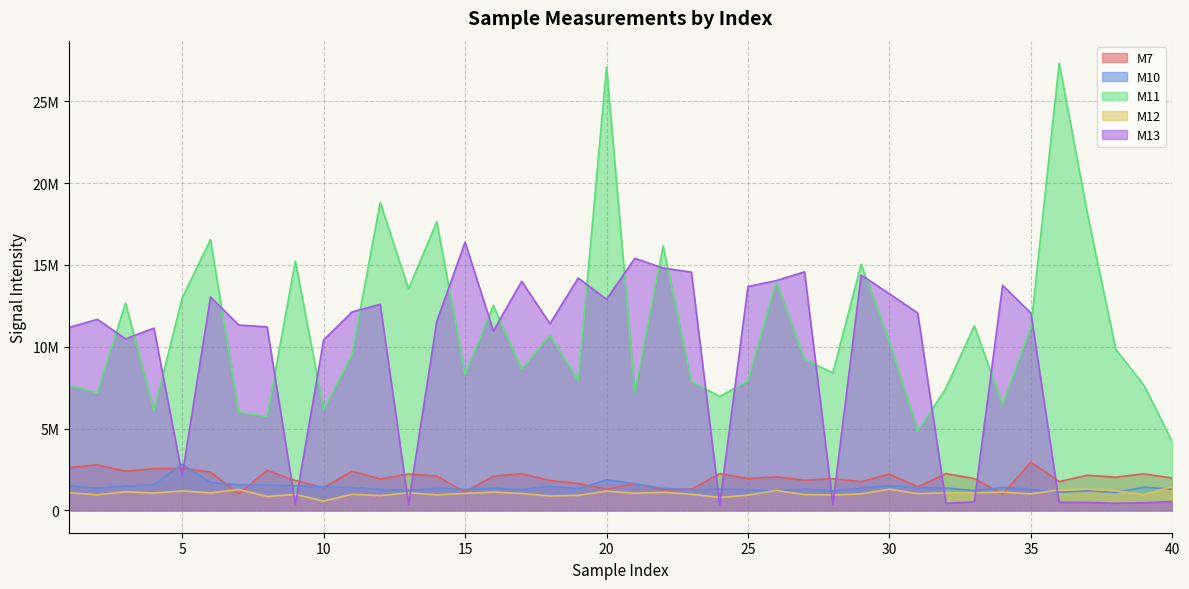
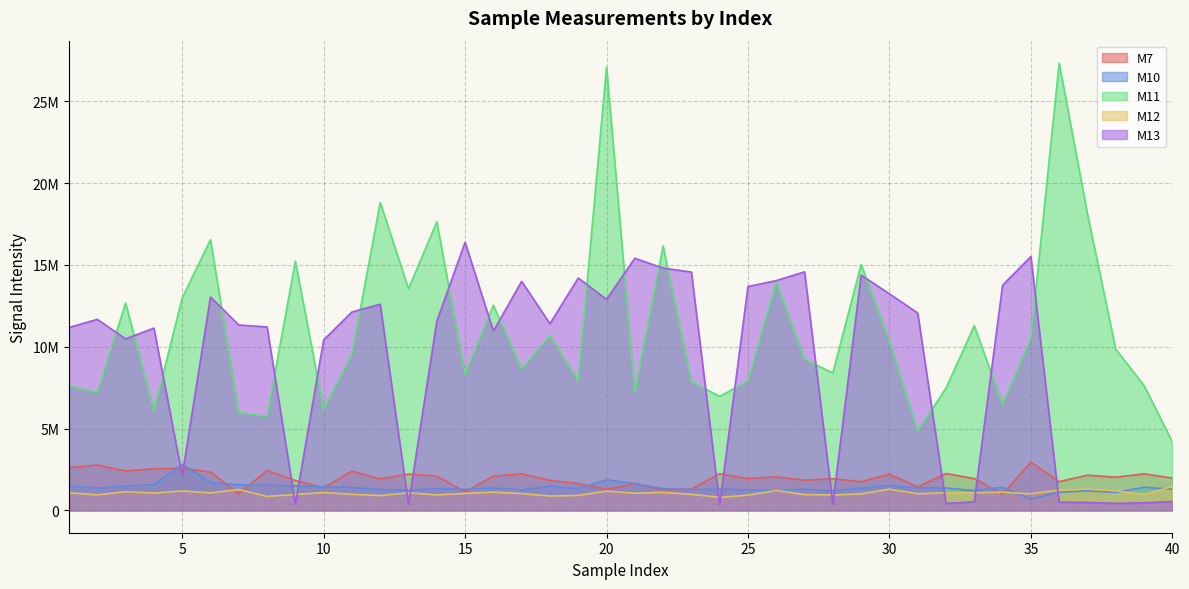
M12, 10: 600000 -> 1100000
M10, 35: 1300000 -> 700000
M11, 35: 11200000 -> 10500000
M13, 35: 12100000 -> 15500000
